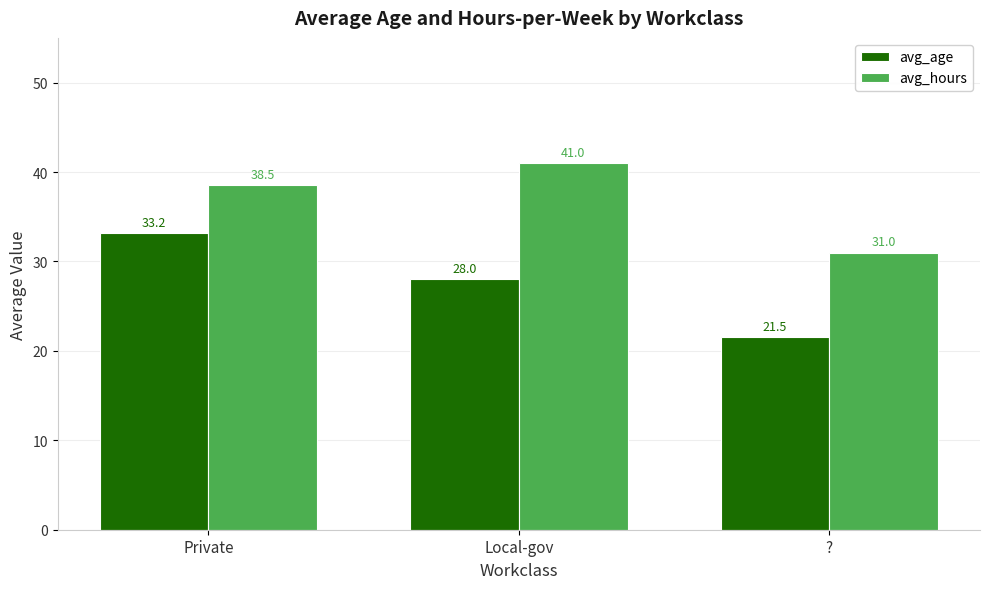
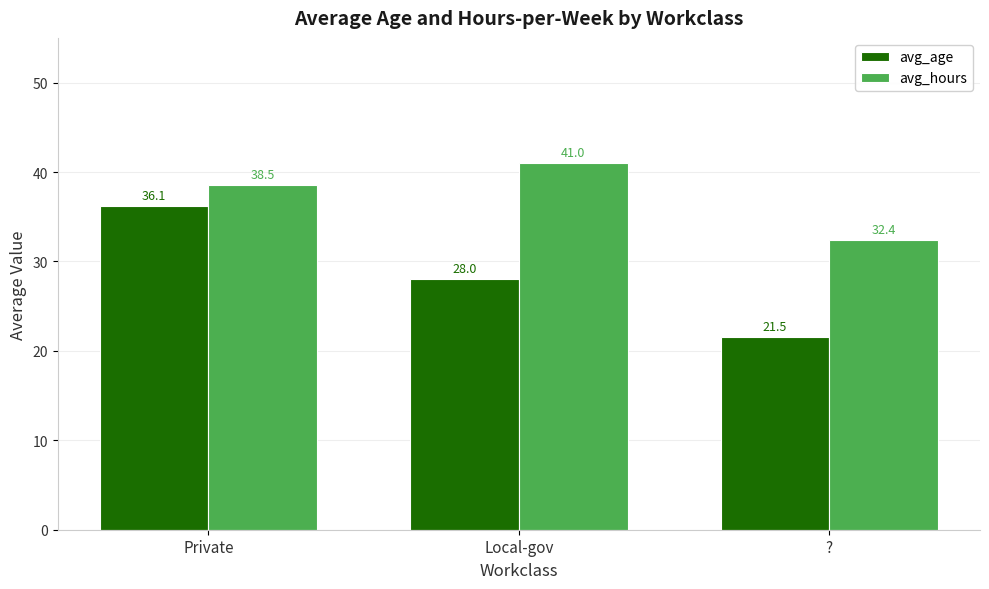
avg_age, Private: 33.2 -> 36.1
avg_hours, ?: 31.0 -> 32.4
